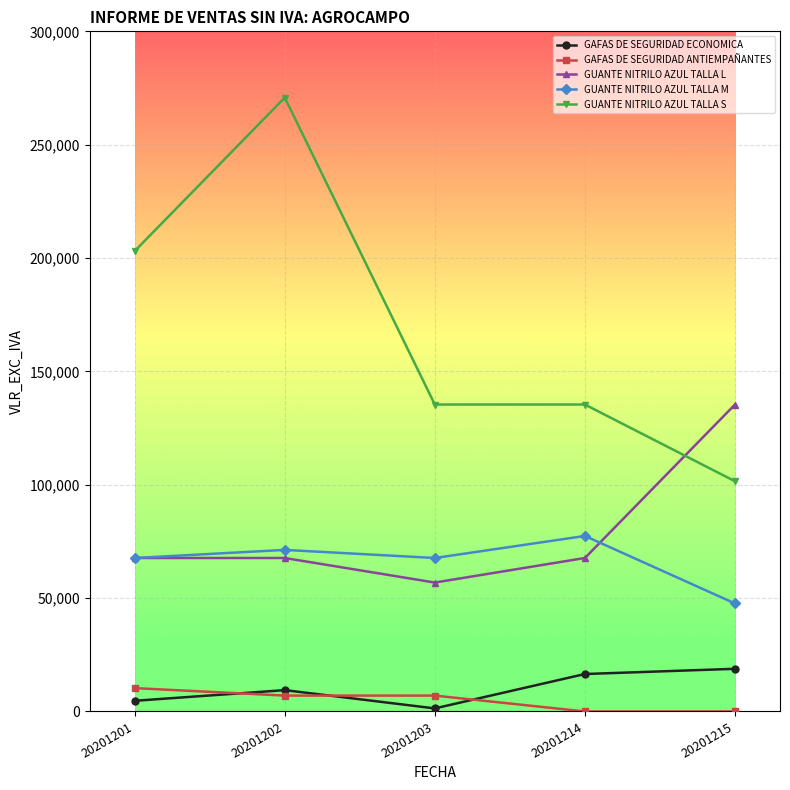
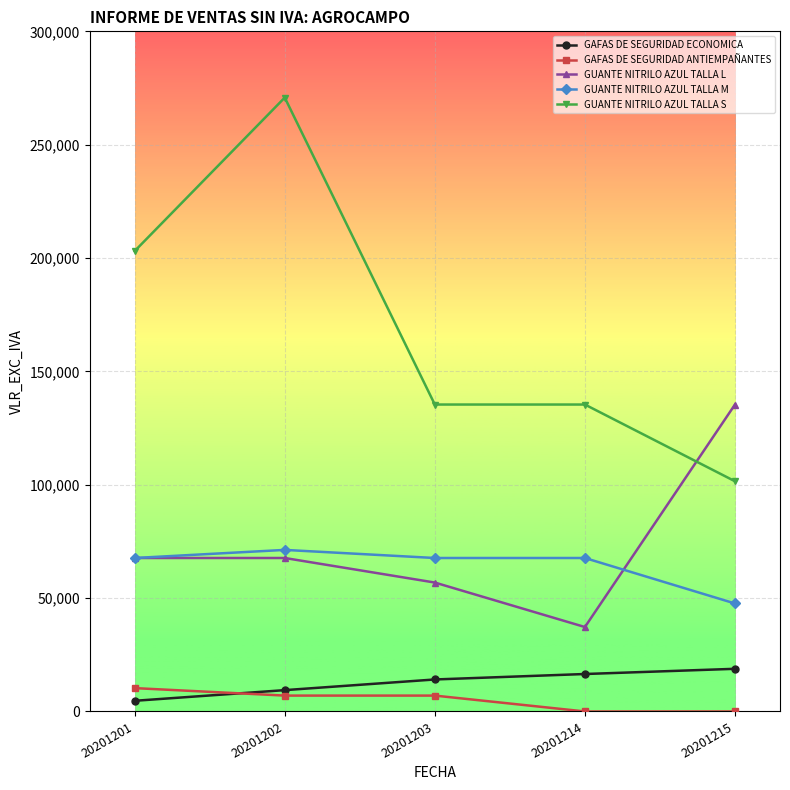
GAFAS DE SEGURIDAD ECONOMICA, 20201203: 1,000 -> 14,000
GUANTE NITRILO AZUL TALLA L, 20201214: 68,000 -> 37,000
GUANTE NITRILO AZUL TALLA M, 20201214: 77,000 -> 68,000
